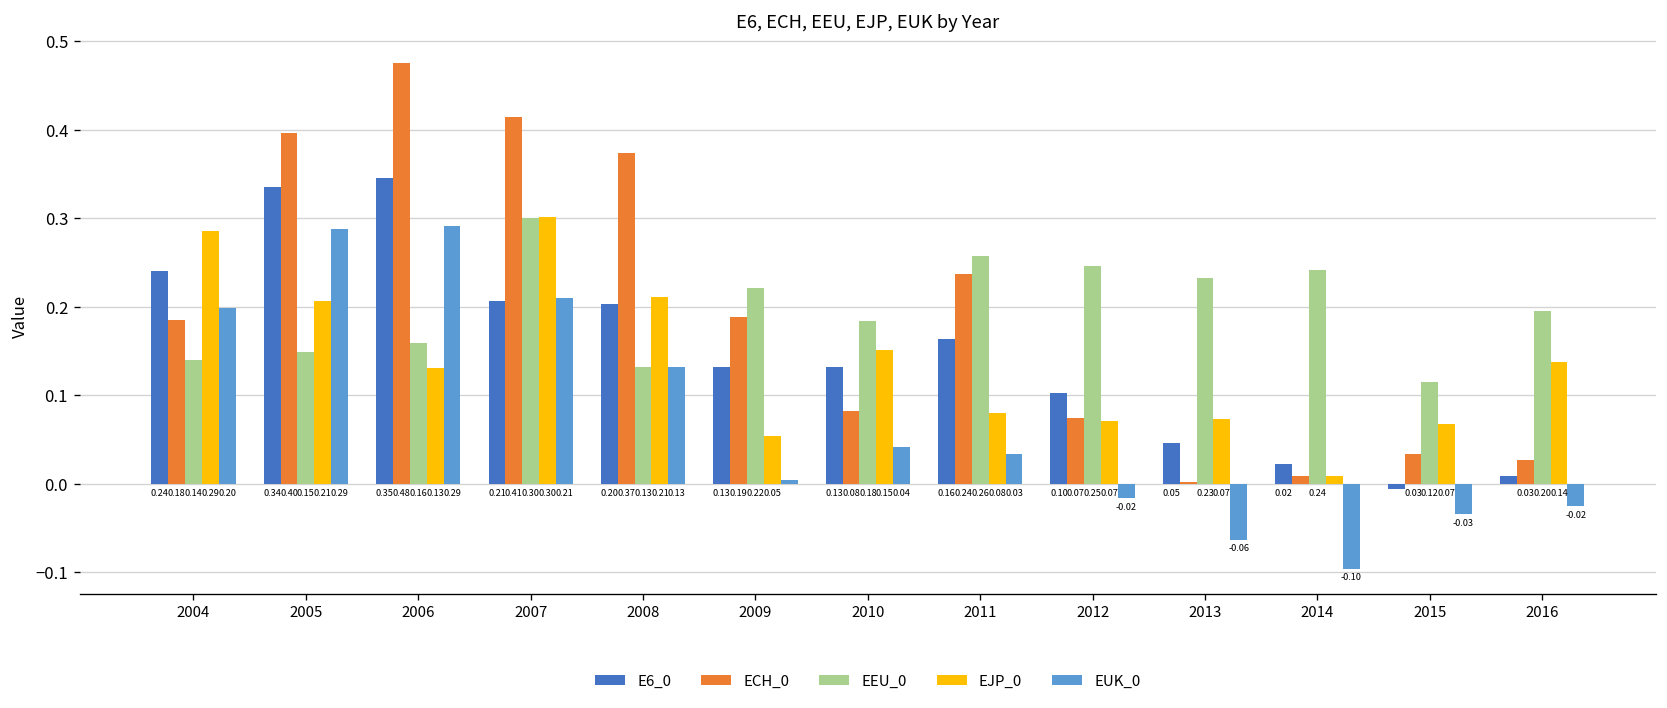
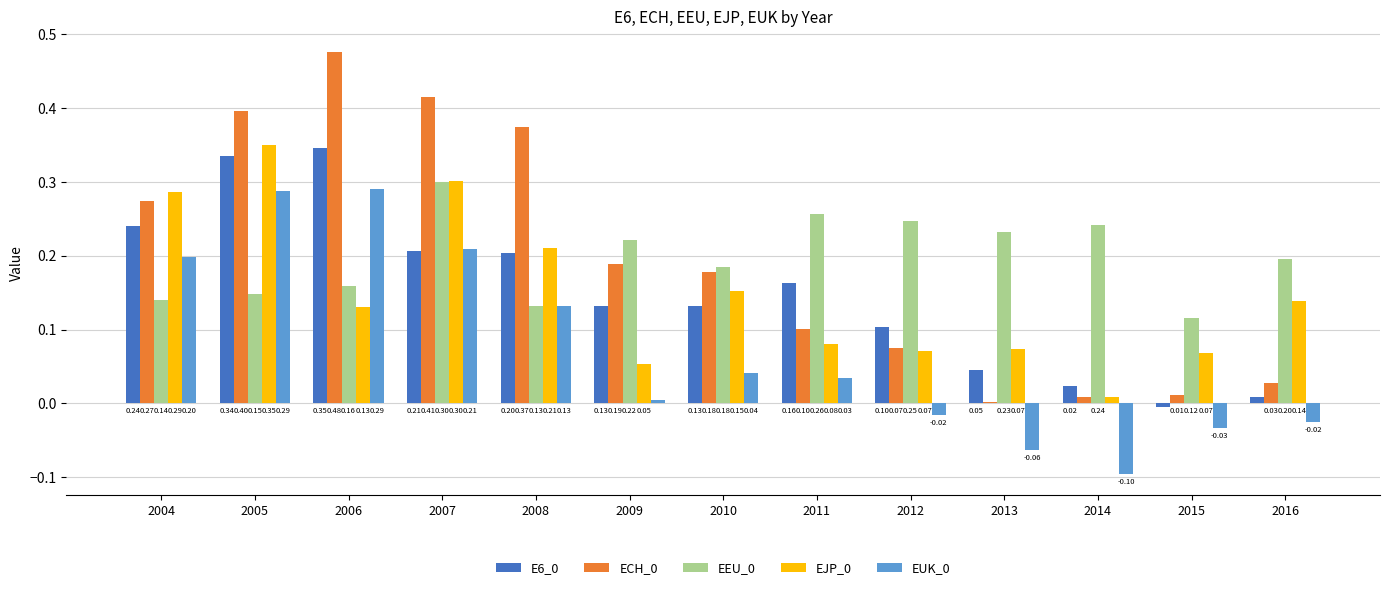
ECH_0, 2004: 0.18 -> 0.27
EJP_0, 2005: 0.21 -> 0.35
ECH_0, 2010: 0.08 -> 0.18
ECH_0, 2011: 0.24 -> 0.10
ECH_0, 2015: 0.03 -> 0.01
